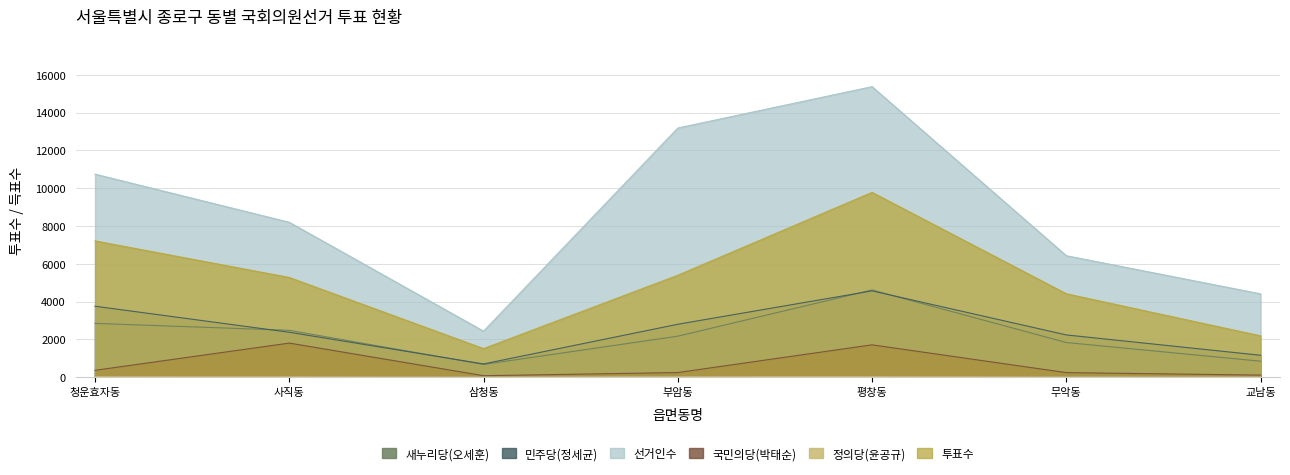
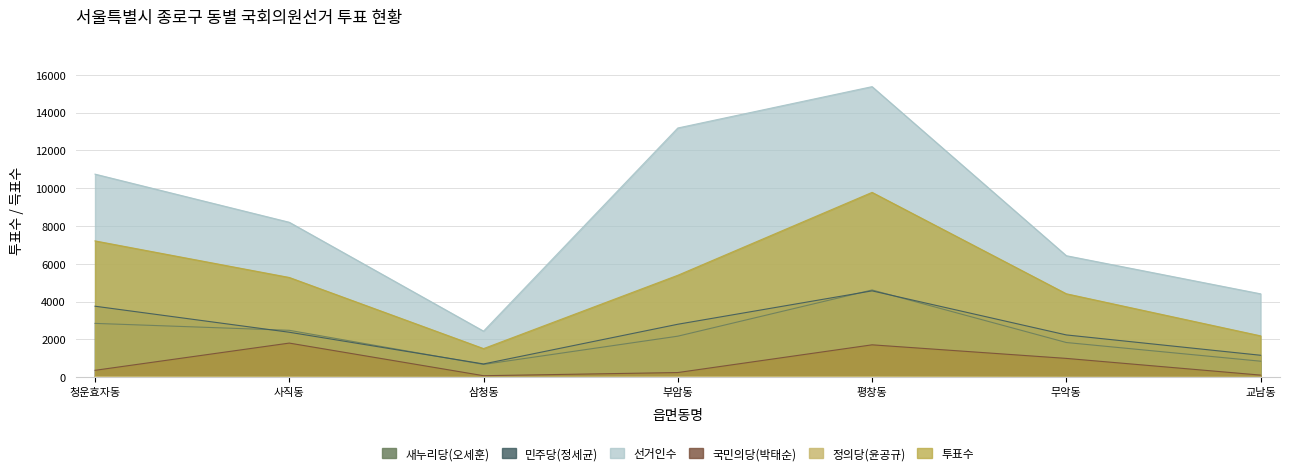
국민의당(박태순), 무악동: 200 -> 1000
